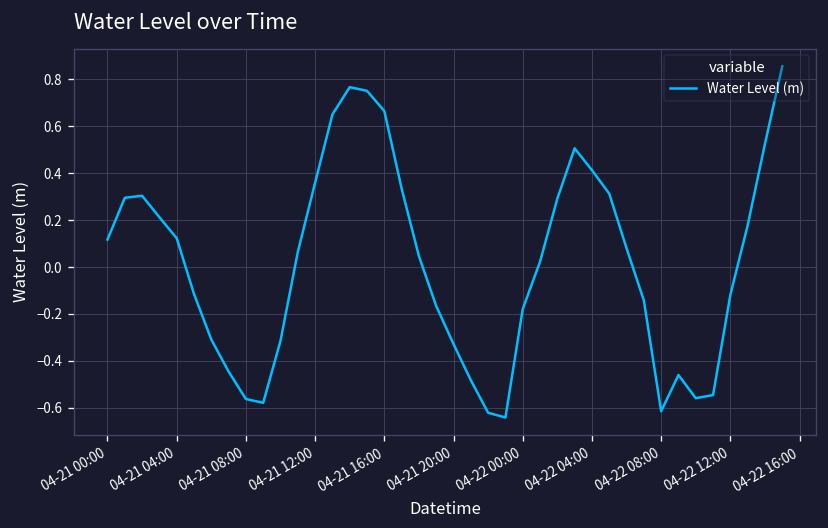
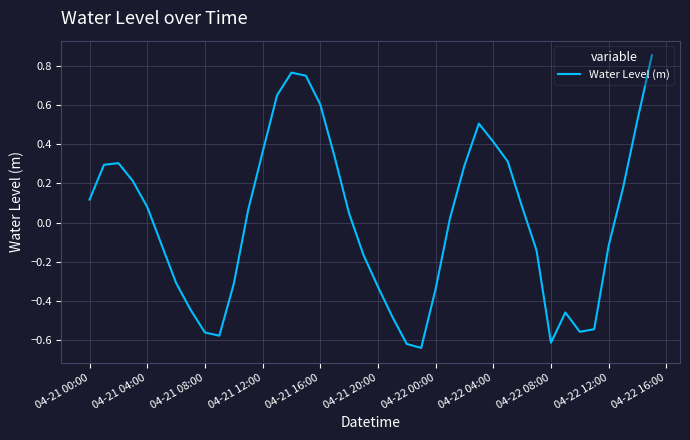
04-21 04:00: 0.12 -> 0.08
04-21 16:00: 0.67 -> 0.60
04-22 00:00: -0.18 -> -0.34
